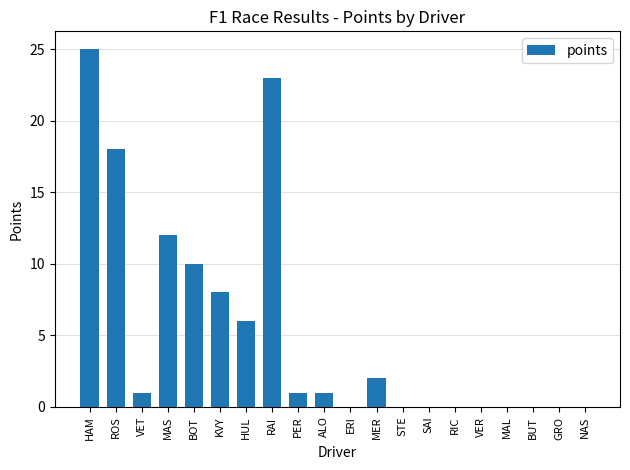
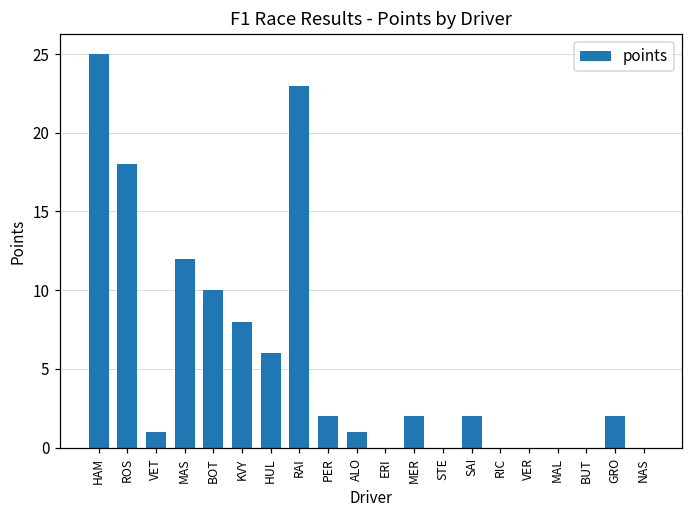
PER: 1 -> 2
SAI: 0 -> 2
GRO: 0 -> 2
